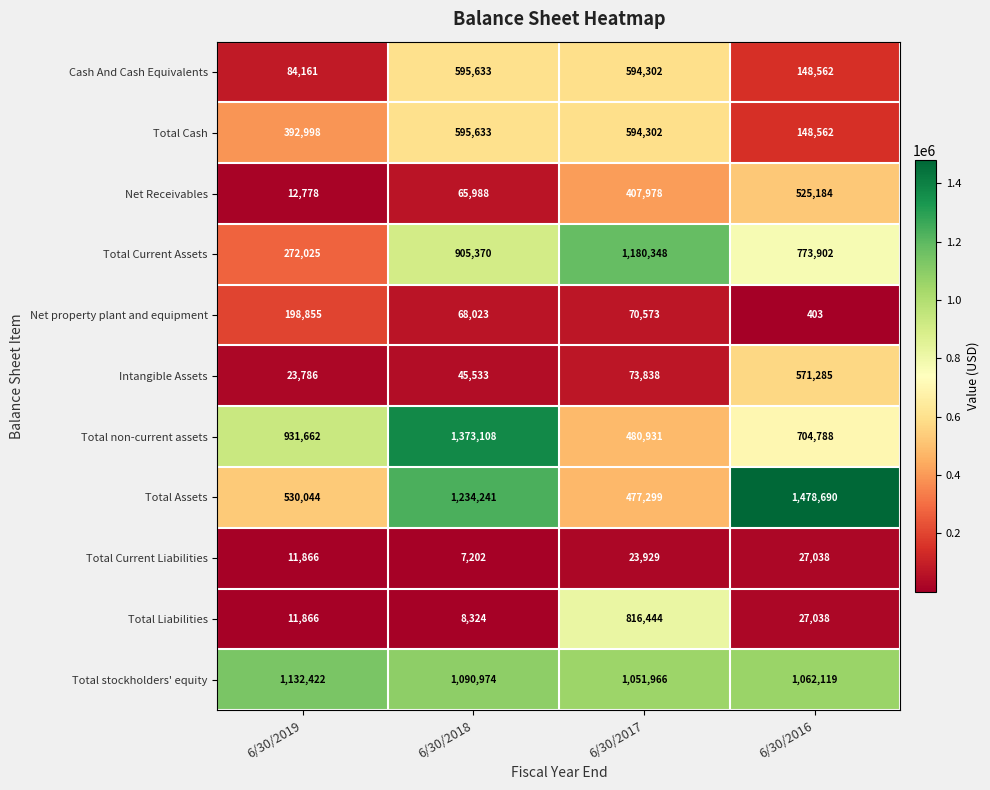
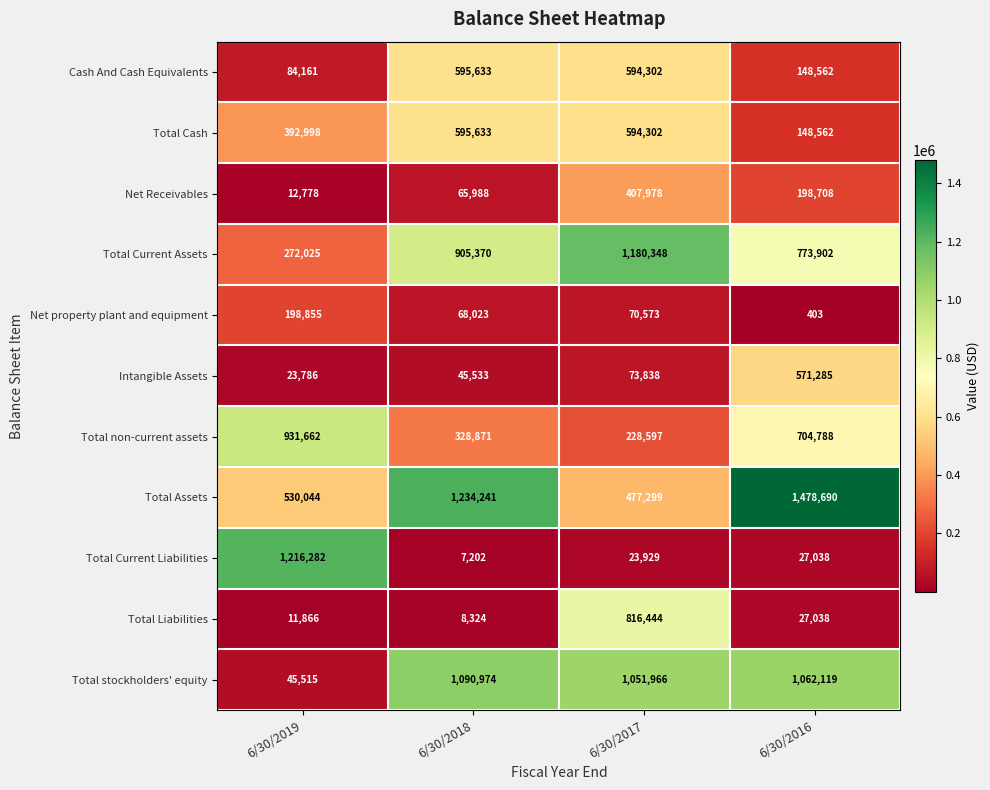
Net Receivables, 6/30/2016: 525,184 -> 198,708
Total non-current assets, 6/30/2018: 1,373,108 -> 328,871
Total non-current assets, 6/30/2017: 480,931 -> 228,597
Total Current Liabilities, 6/30/2019: 11,866 -> 1,216,282
Total stockholders' equity, 6/30/2019: 1,132,422 -> 45,515
